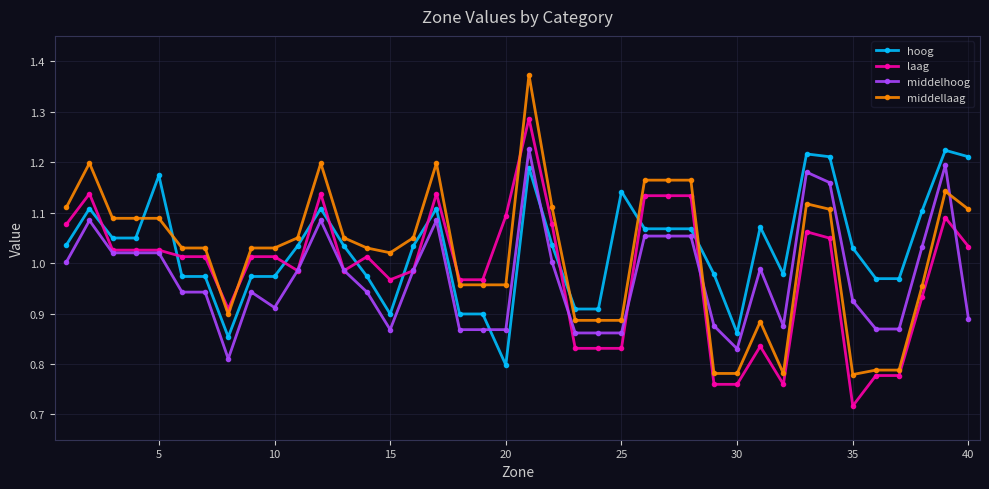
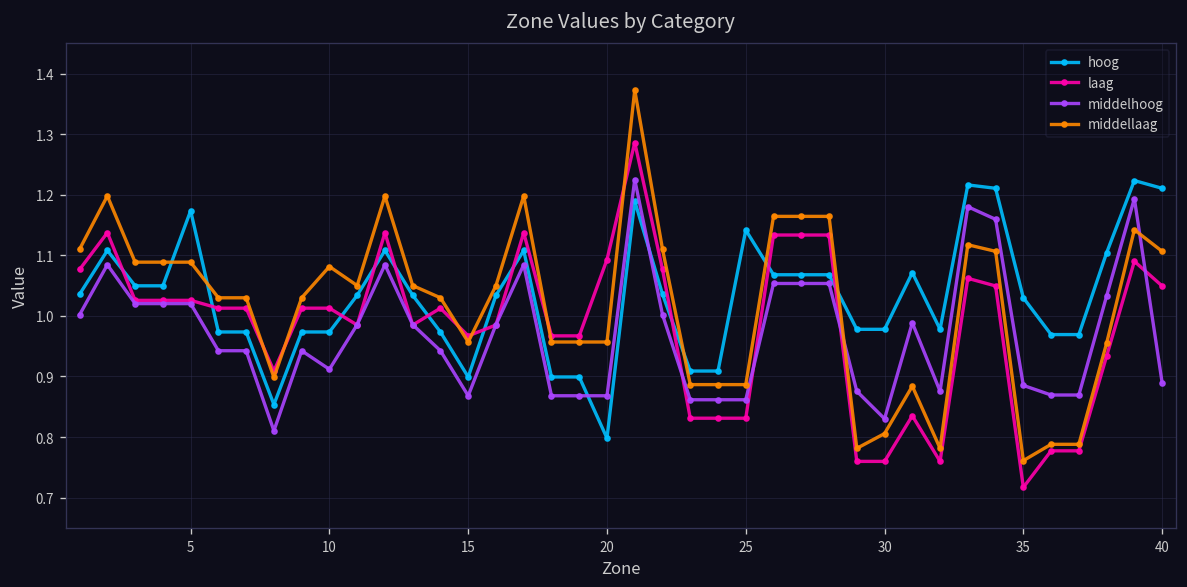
middellaag, 10: 1.03 -> 1.08
middellaag, 15: 1.02 -> 0.96
hoog, 30: 0.86 -> 0.98
middellaag, 30: 0.78 -> 0.81
middelhoog, 35: 0.92 -> 0.89
middellaag, 35: 0.78 -> 0.76
laag, 40: 1.03 -> 1.05
